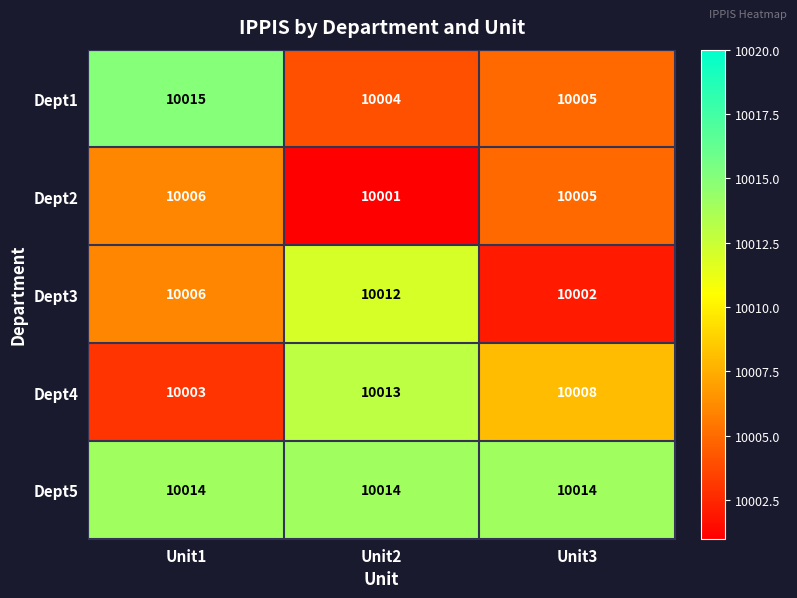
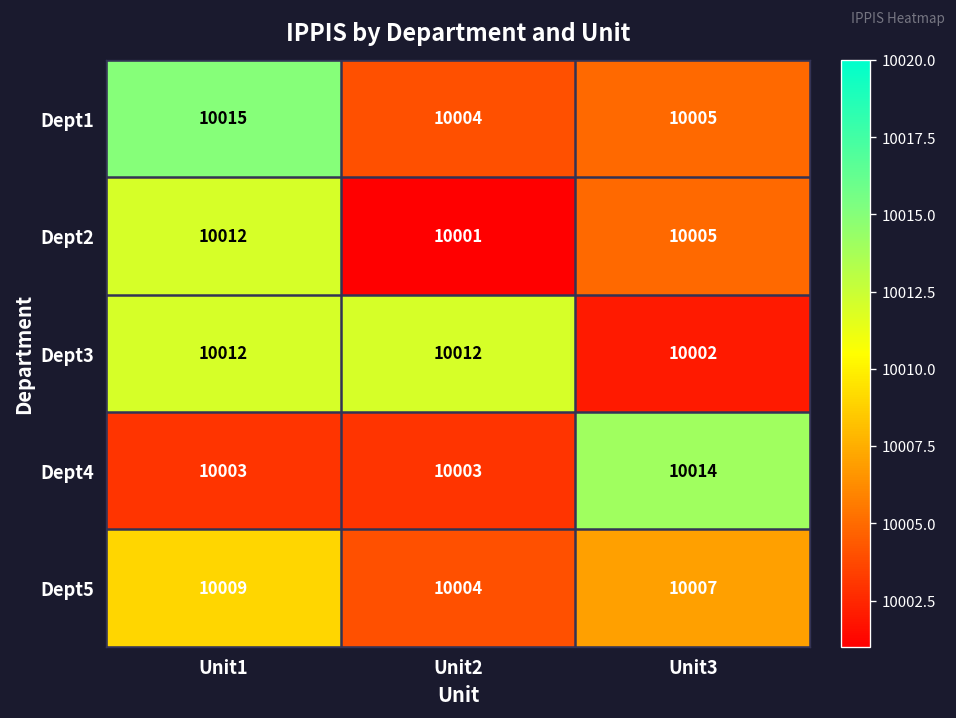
Dept2, Unit1: 10006 -> 10012
Dept3, Unit1: 10006 -> 10012
Dept4, Unit2: 10013 -> 10003
Dept4, Unit3: 10008 -> 10014
Dept5, Unit1: 10014 -> 10009
Dept5, Unit2: 10014 -> 10004
Dept5, Unit3: 10014 -> 10007
